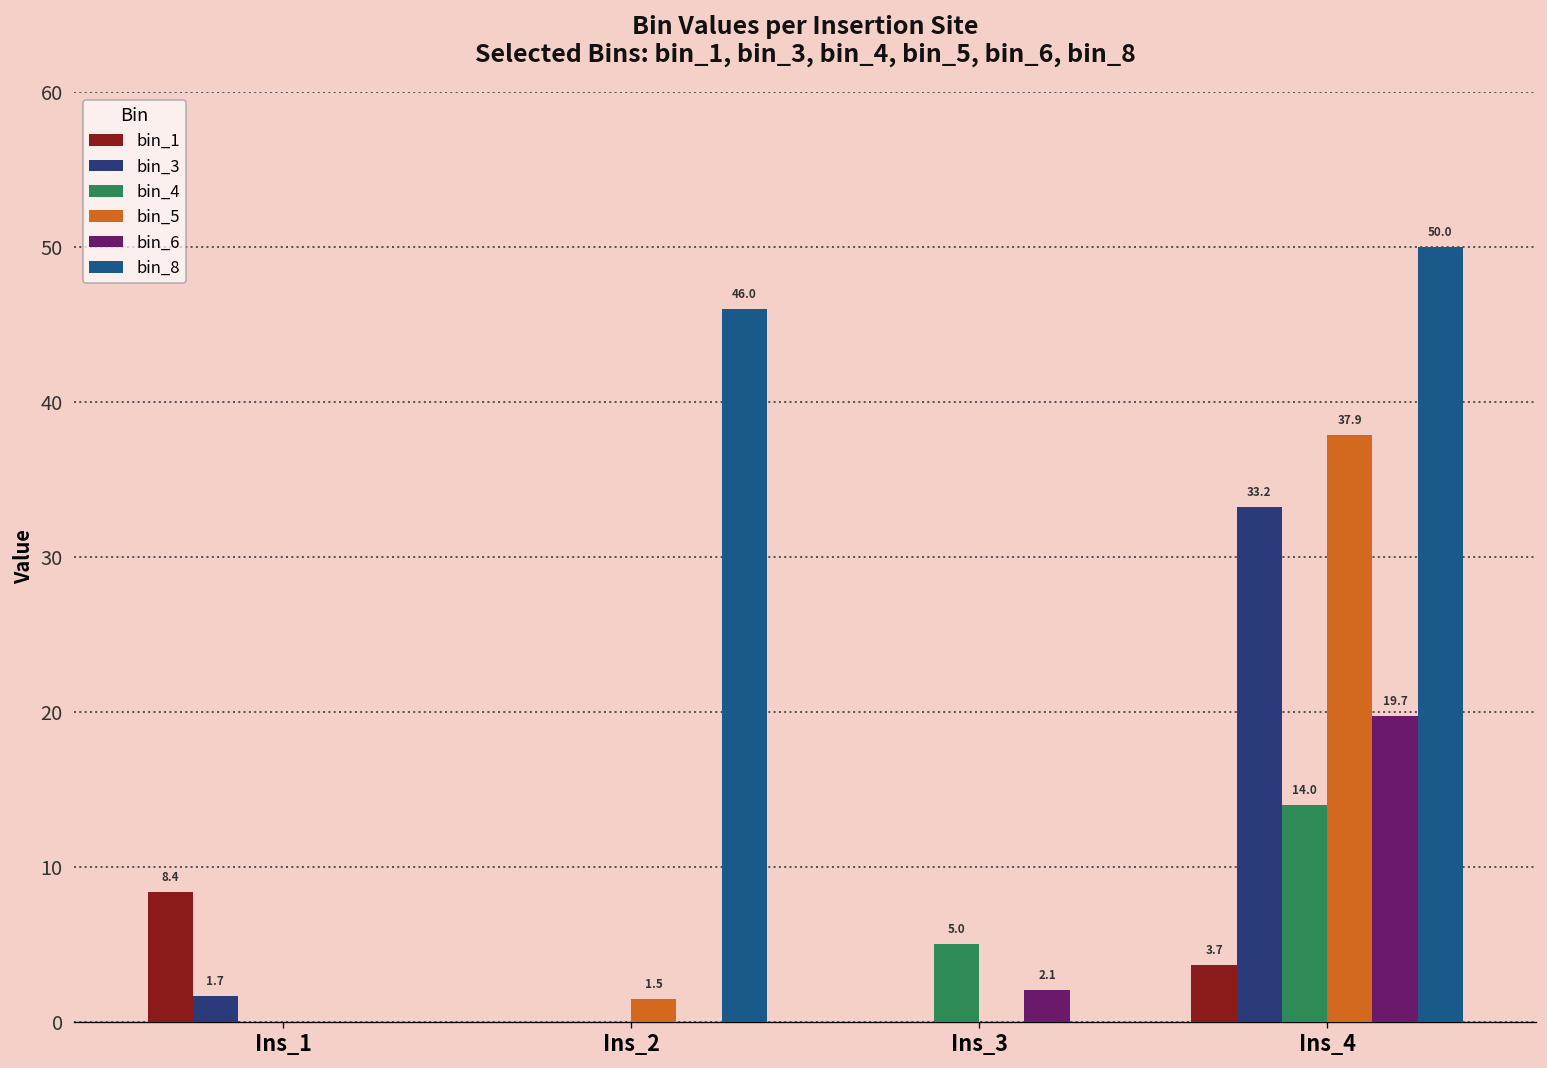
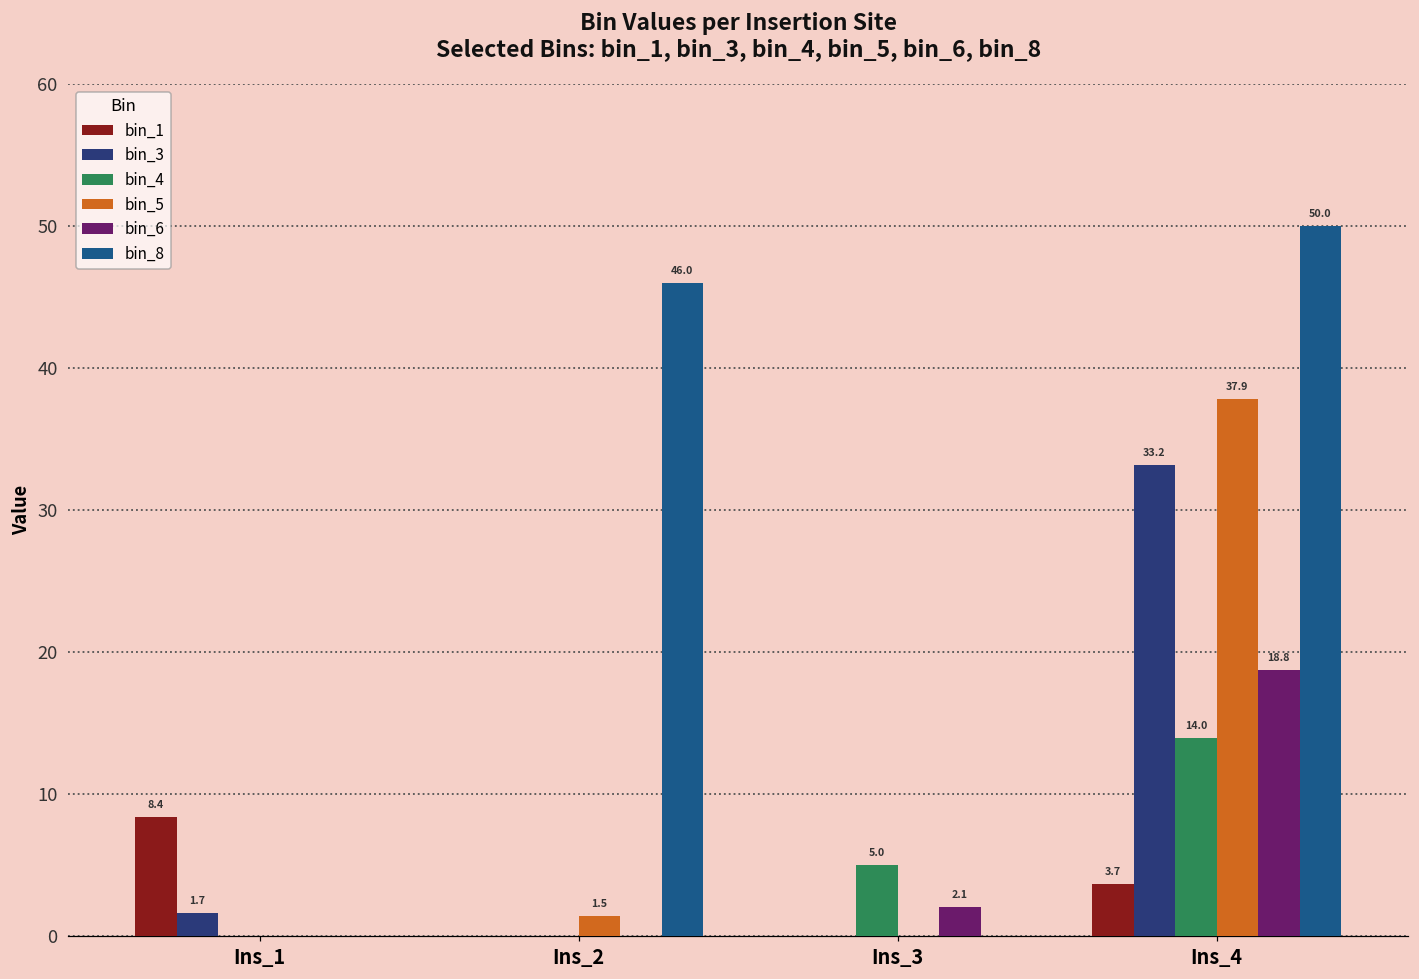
bin_6, Ins_4: 19.7 -> 18.8
